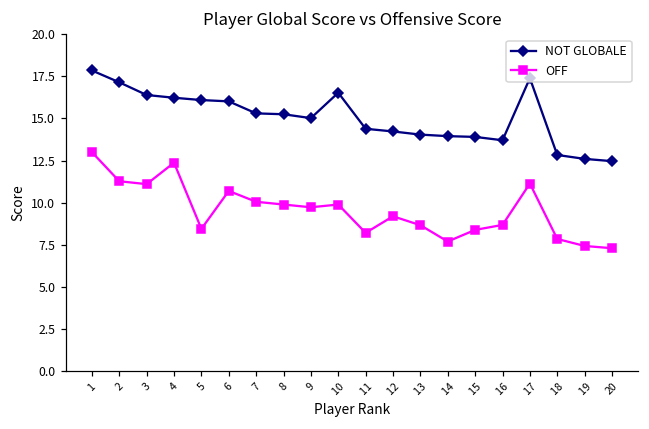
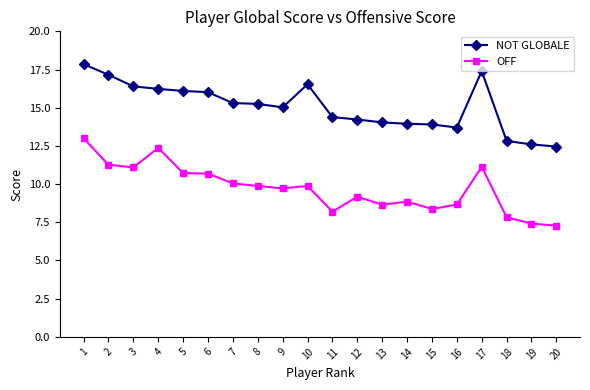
OFF, 5: 8.4 -> 10.7
OFF, 14: 7.7 -> 8.9
